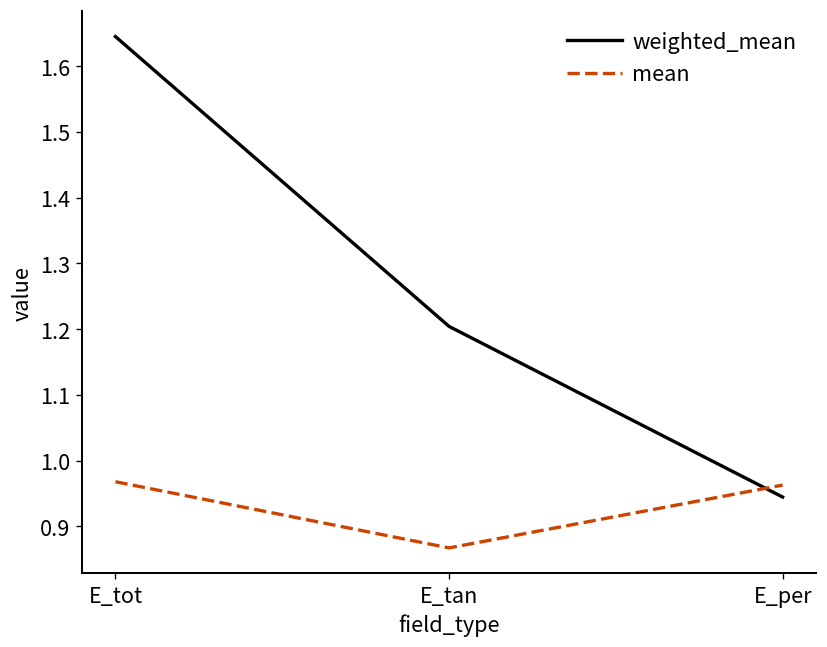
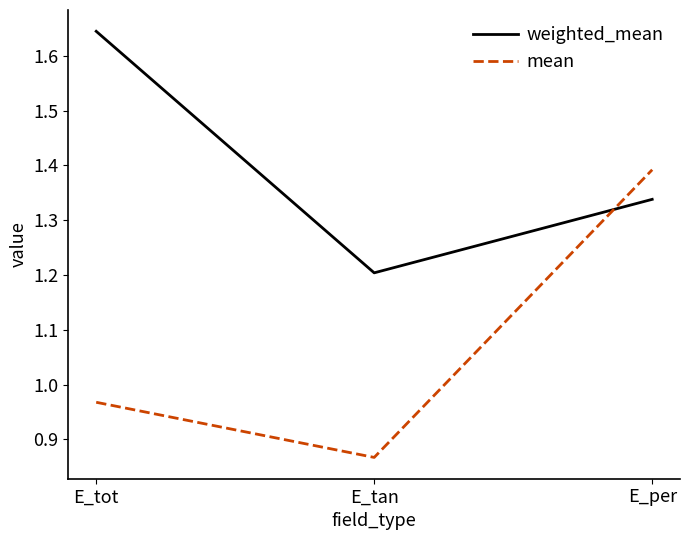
weighted_mean, E_per: 0.94 -> 1.34
mean, E_per: 0.96 -> 1.39
